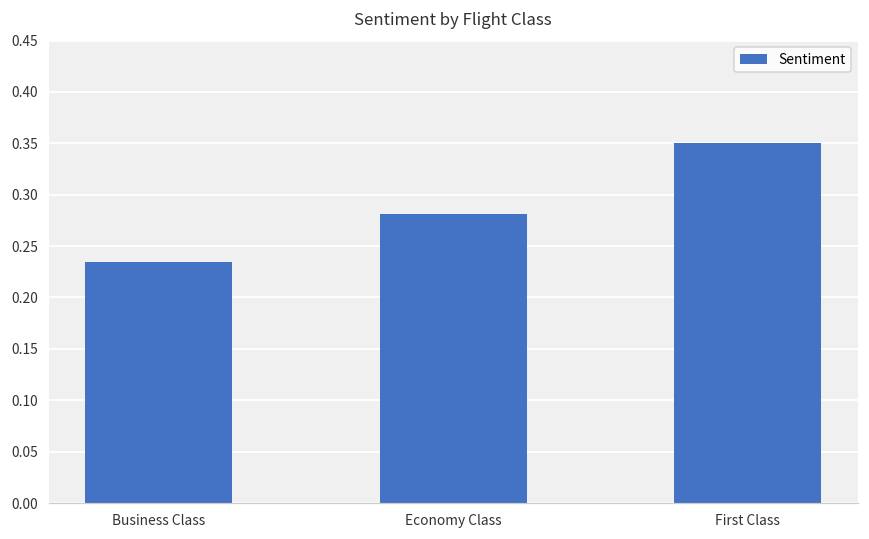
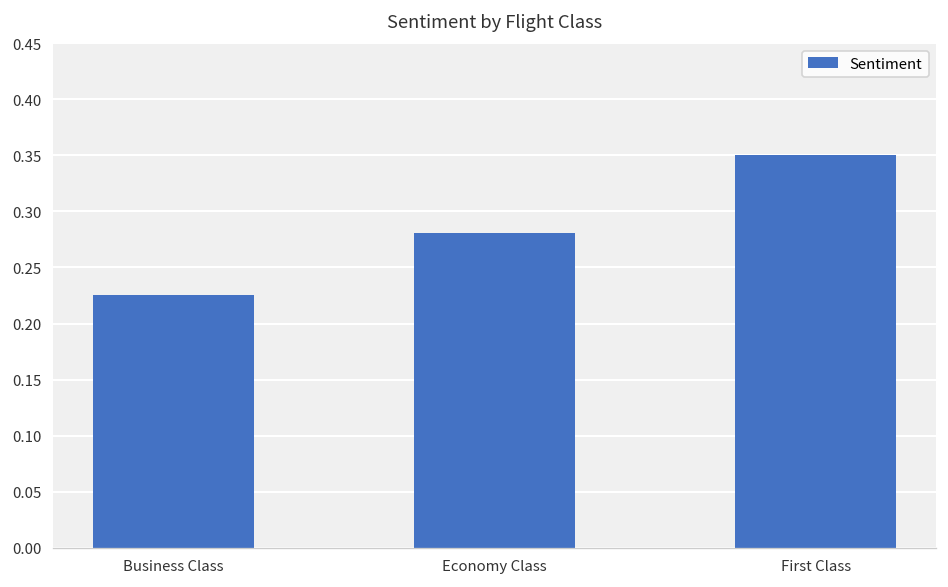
Business Class: 0.235 -> 0.225
